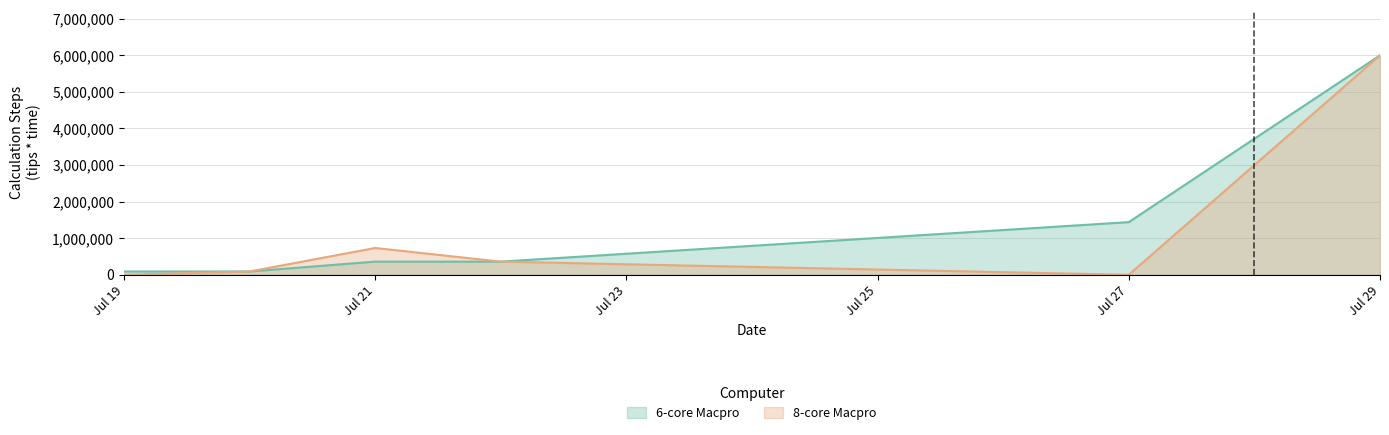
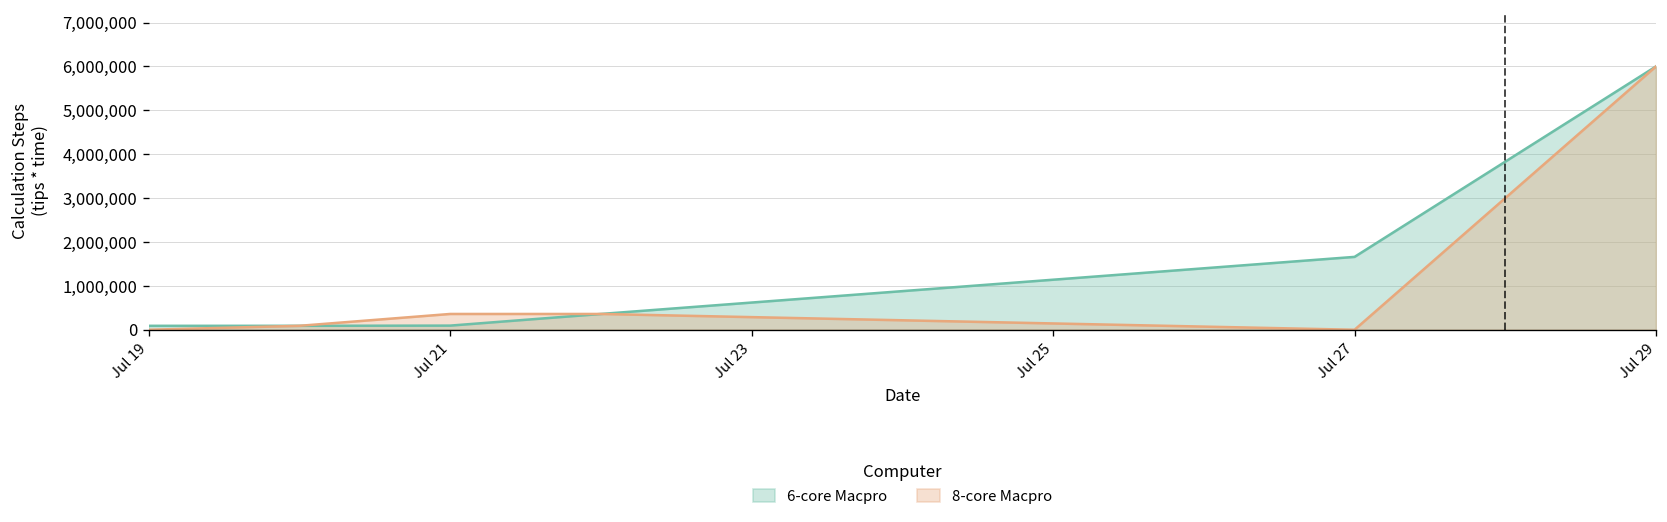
6-core Macpro, Jul 21: 400,000 -> 100,000
8-core Macpro, Jul 21: 700,000 -> 400,000
6-core Macpro, Jul 27: 1,400,000 -> 1,700,000
